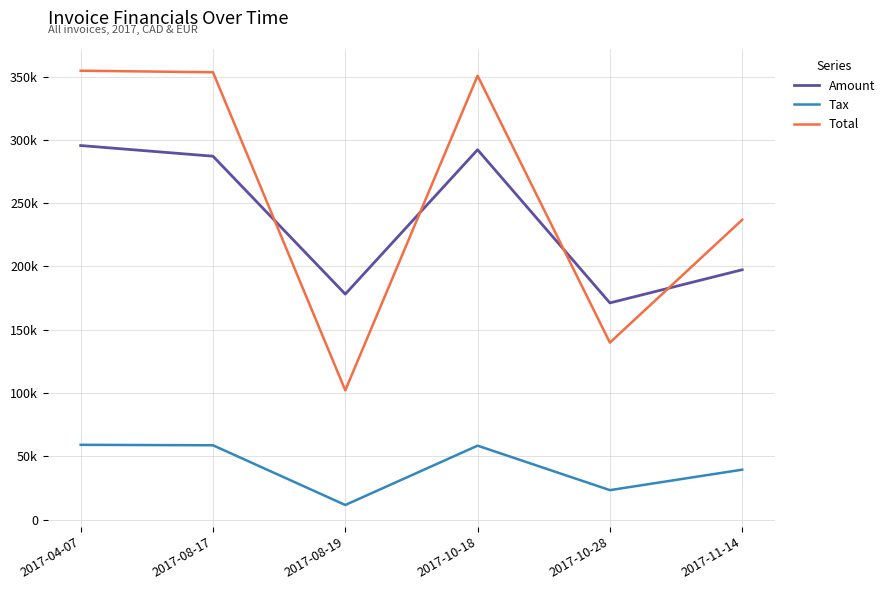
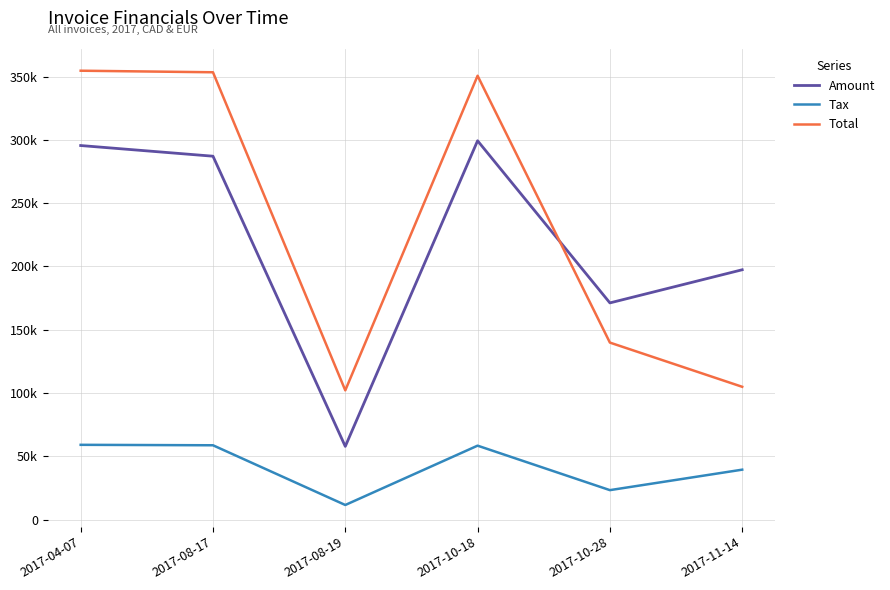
Amount, 2017-08-19: 178000 -> 58000
Amount, 2017-10-18: 292000 -> 299000
Total, 2017-11-14: 237000 -> 105000
